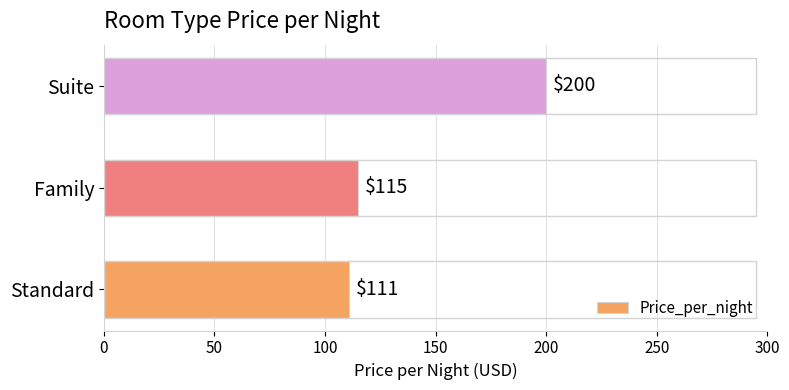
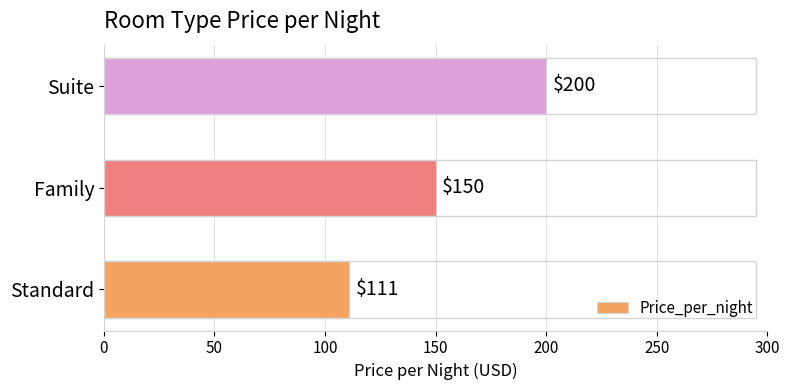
Family: $115 -> $150
